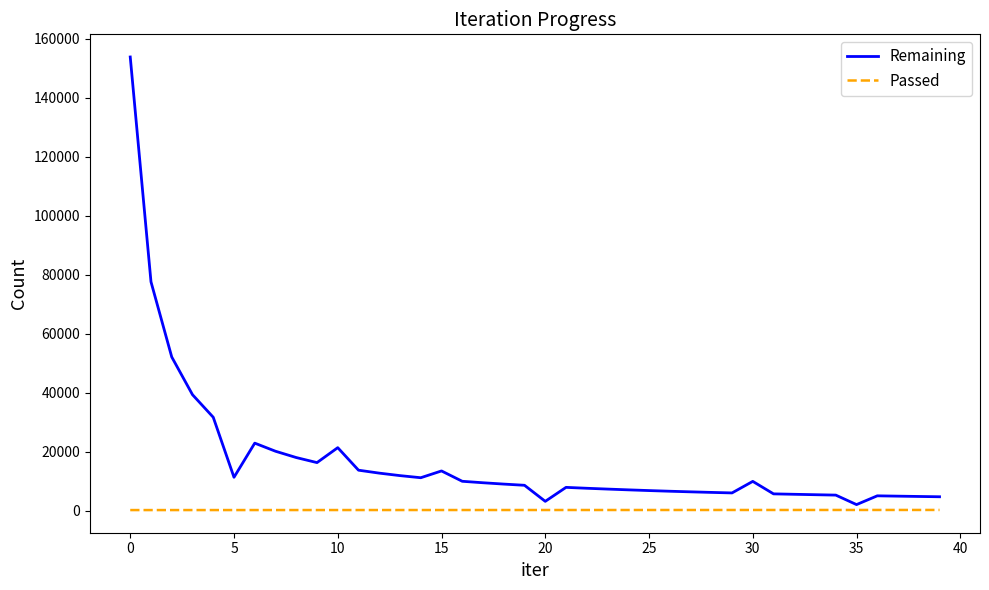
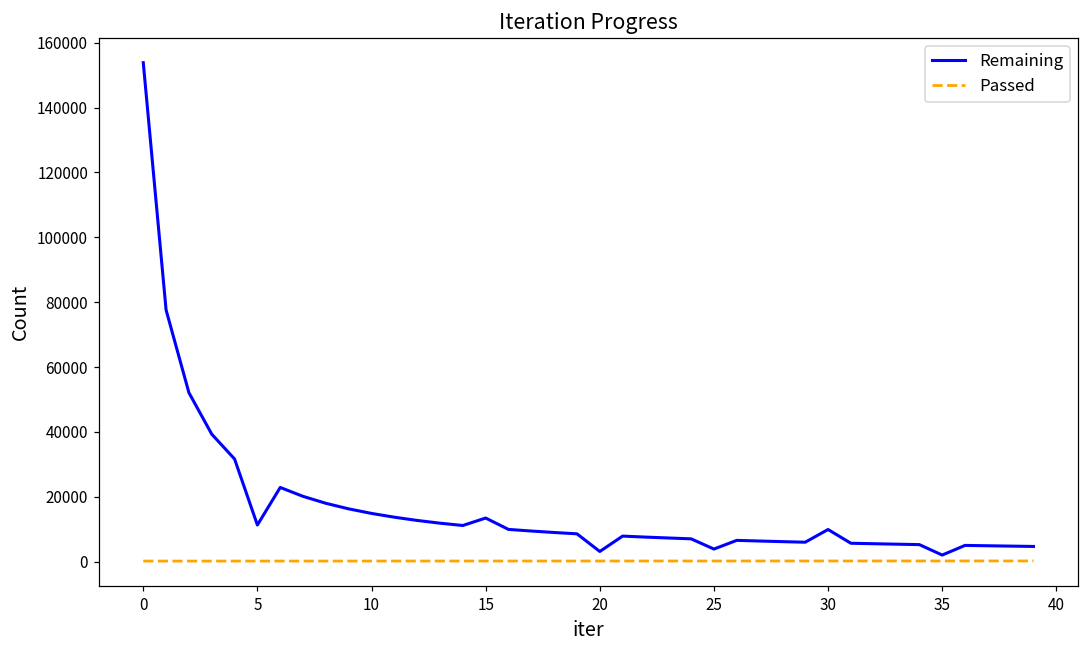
Remaining, 10: 21000 -> 15000
Remaining, 25: 7000 -> 4000
